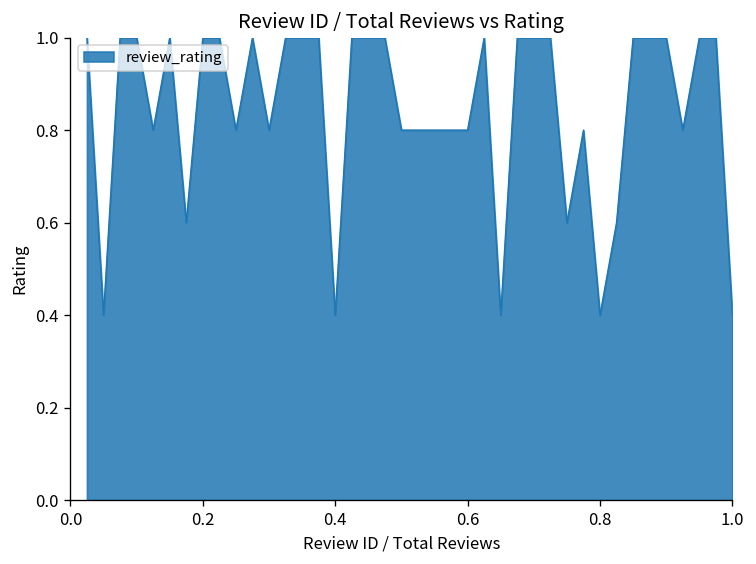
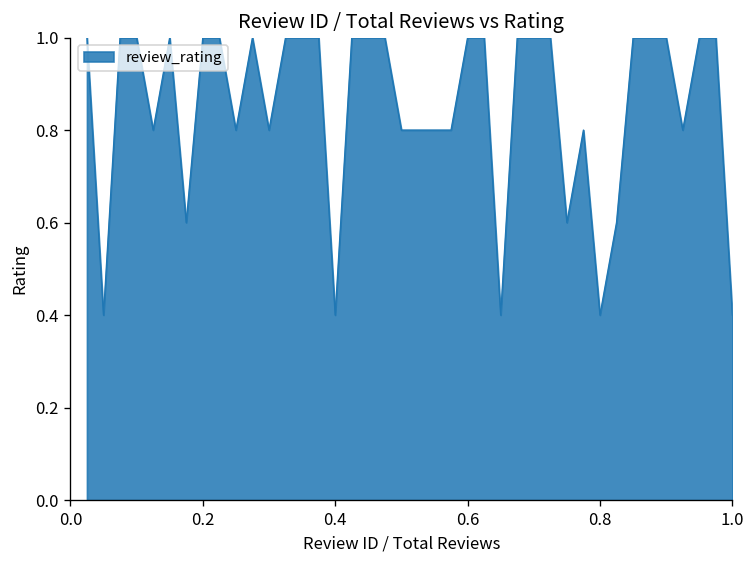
0.6: 0.80 -> 1.00
